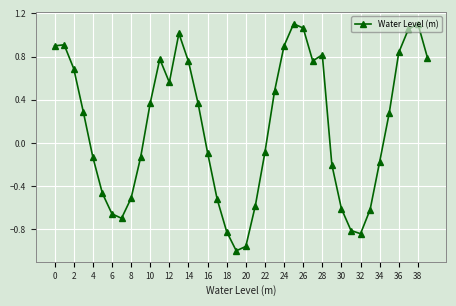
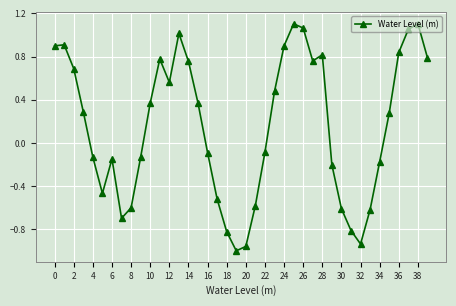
6: -0.66 -> -0.15
8: -0.51 -> -0.60
32: -0.84 -> -0.94
